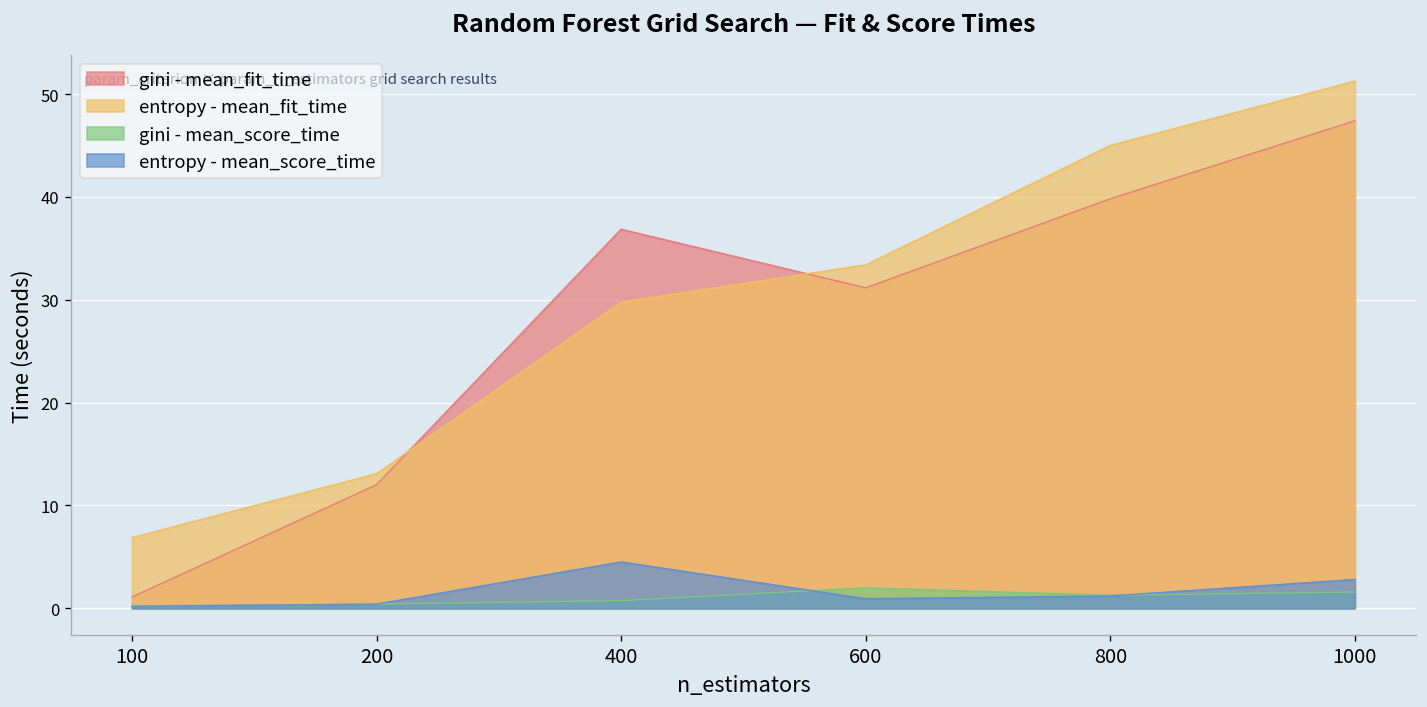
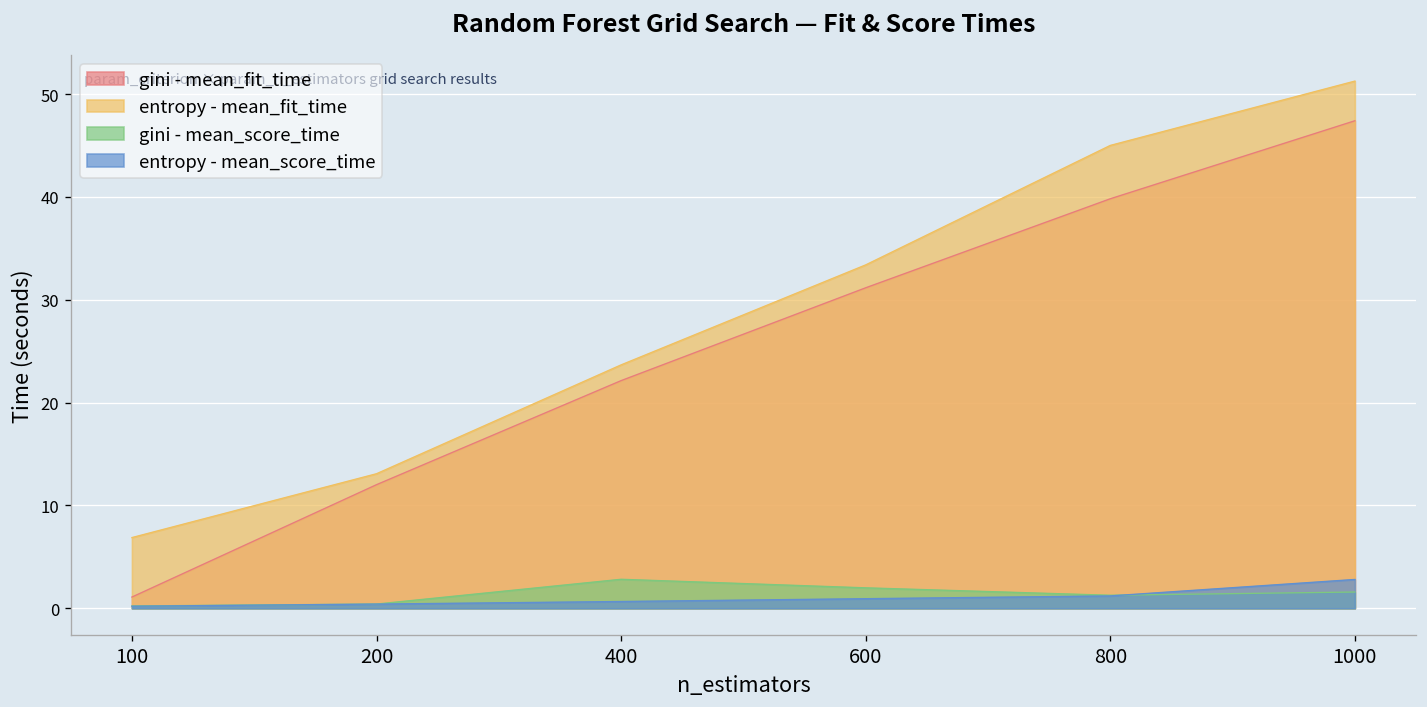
gini - mean_fit_time, 400: 37 -> 22
entropy - mean_fit_time, 400: 30 -> 24
gini - mean_score_time, 400: 1 -> 3
entropy - mean_score_time, 400: 5 -> 1
